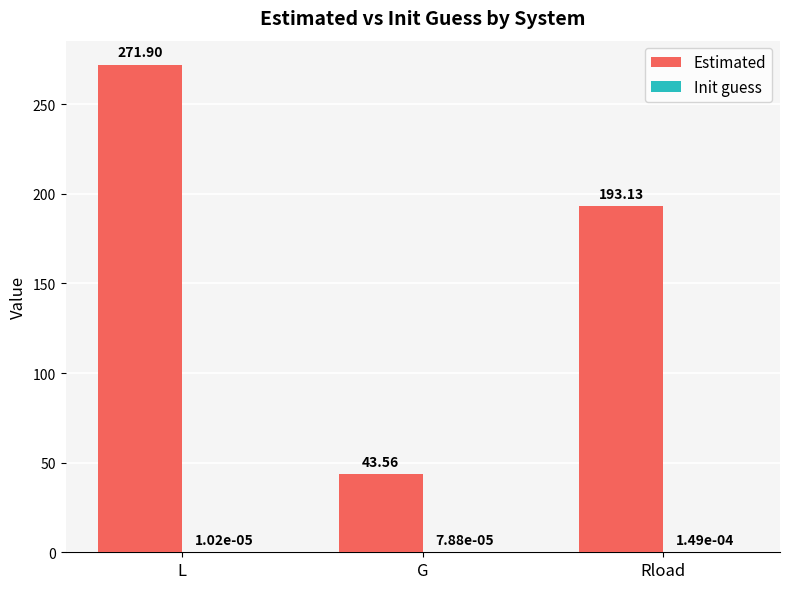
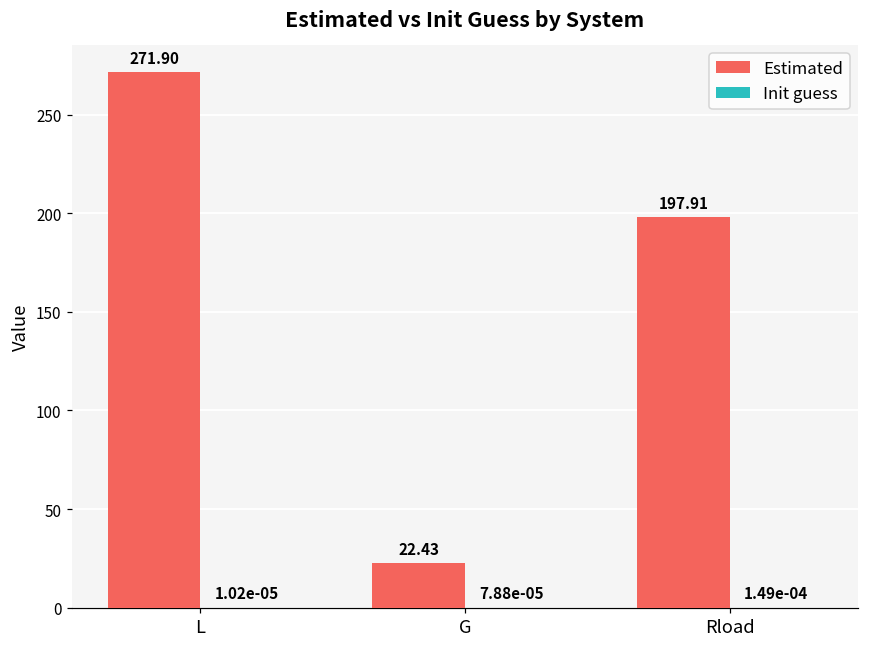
Estimated, G: 43.56 -> 22.43
Estimated, Rload: 193.13 -> 197.91
